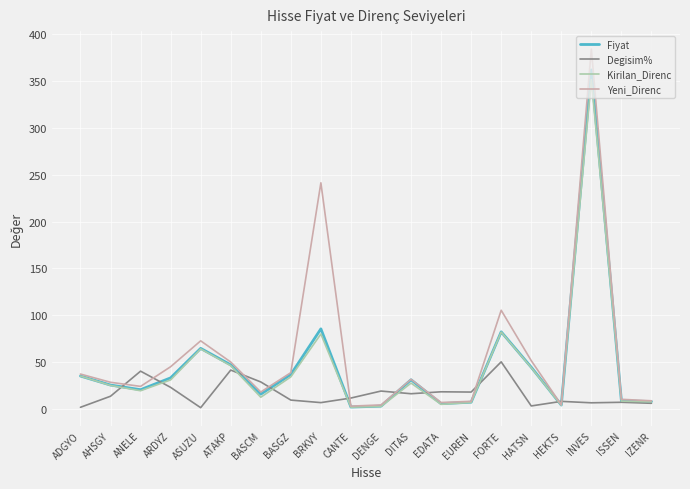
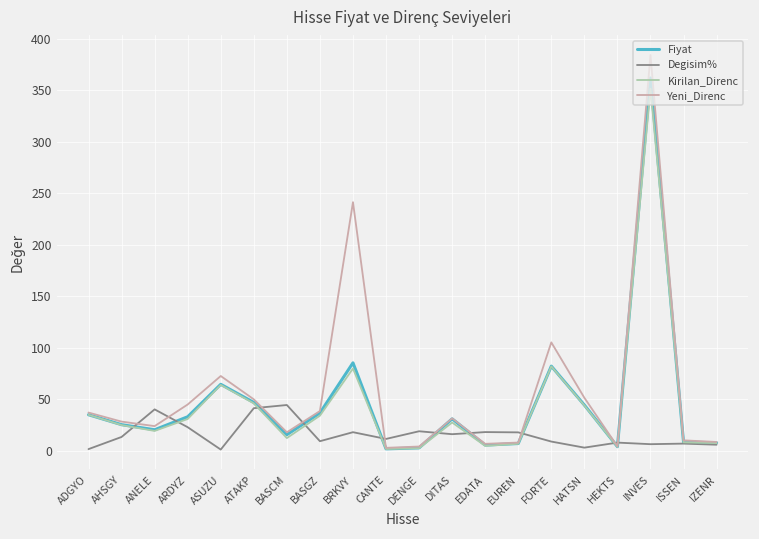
Degisim%, BASCM: 30 -> 40
Degisim%, BRKVY: 10 -> 20
Degisim%, FORTE: 50 -> 10
